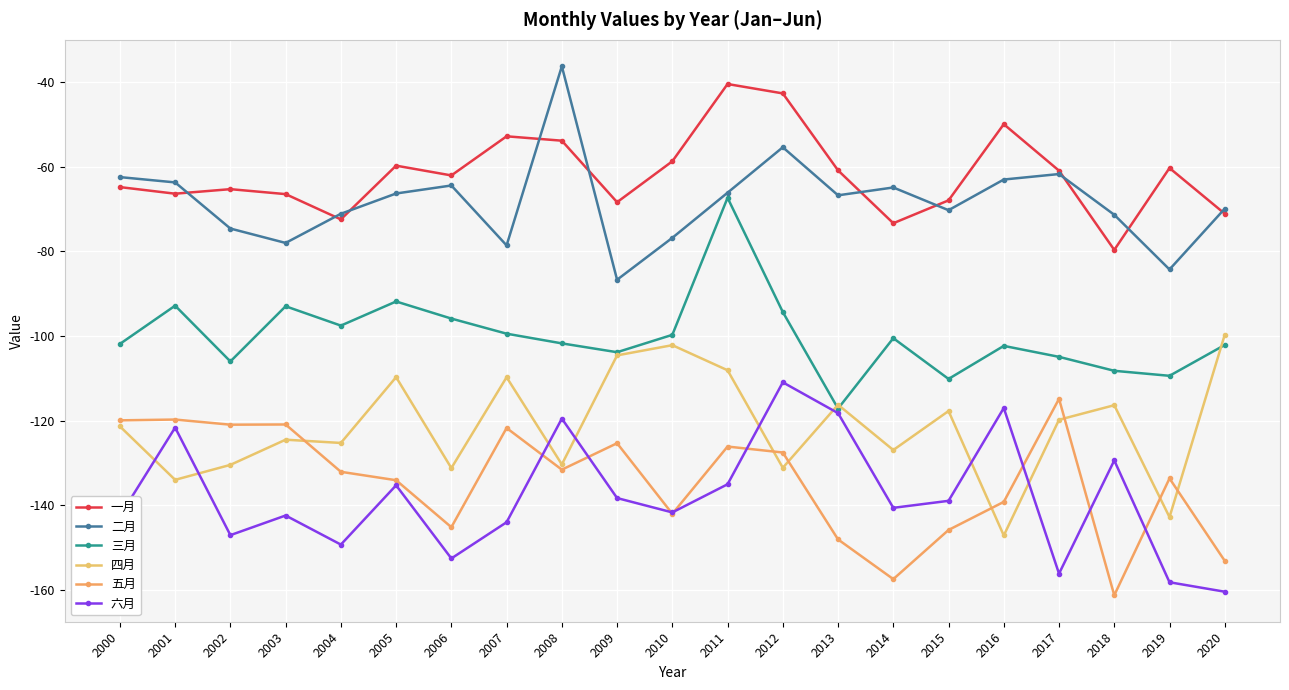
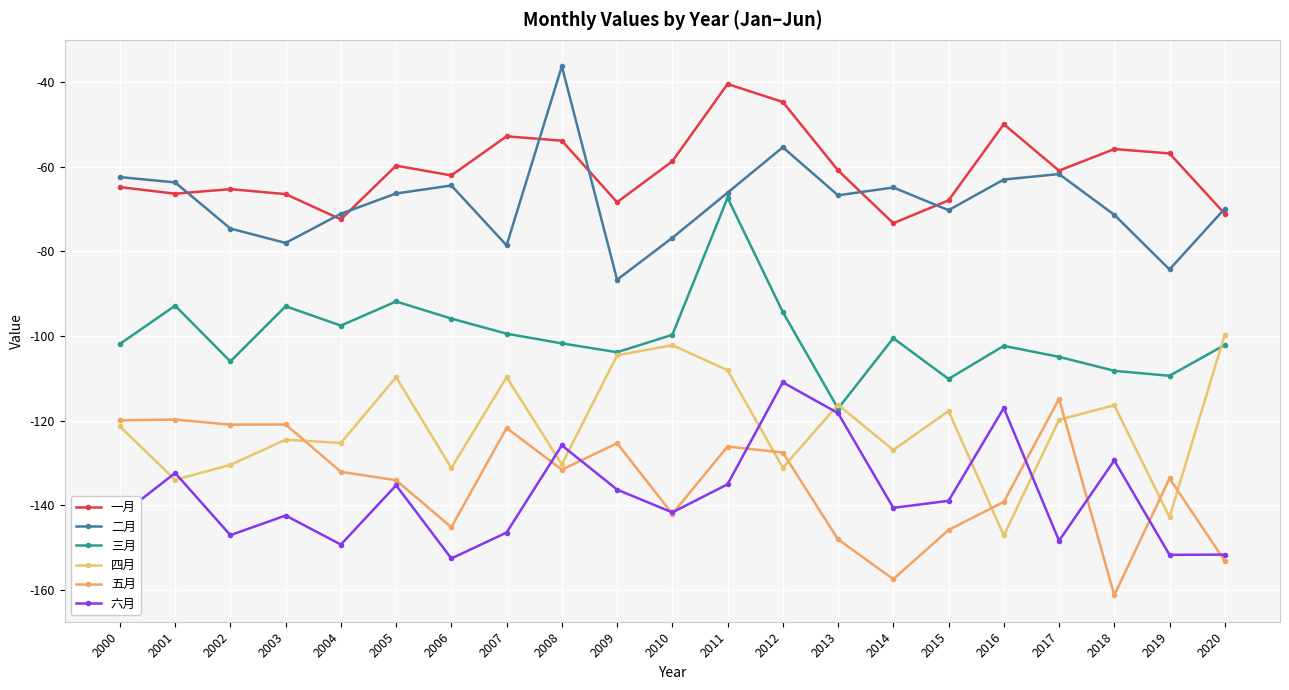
六月, 2001: -122 -> -132
六月, 2007: -144 -> -146
六月, 2008: -120 -> -126
六月, 2009: -138 -> -136
一月, 2012: -43 -> -45
六月, 2017: -156 -> -148
一月, 2018: -80 -> -56
一月, 2019: -60 -> -57
六月, 2019: -158 -> -152
六月, 2020: -160 -> -152
